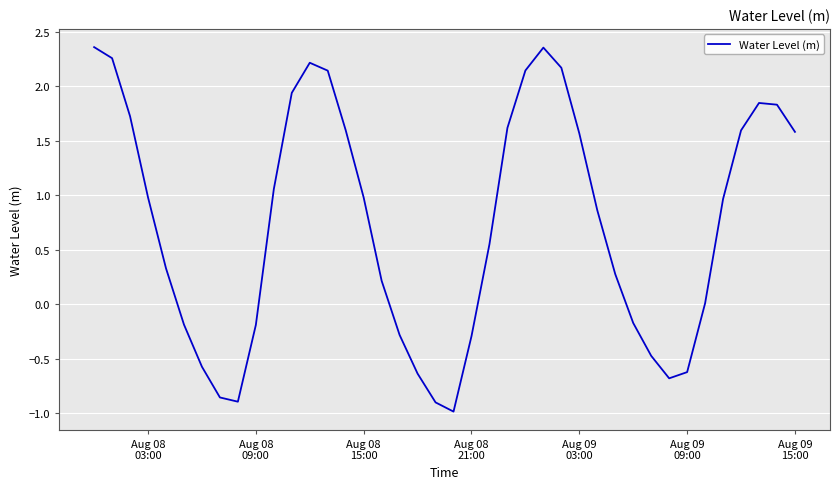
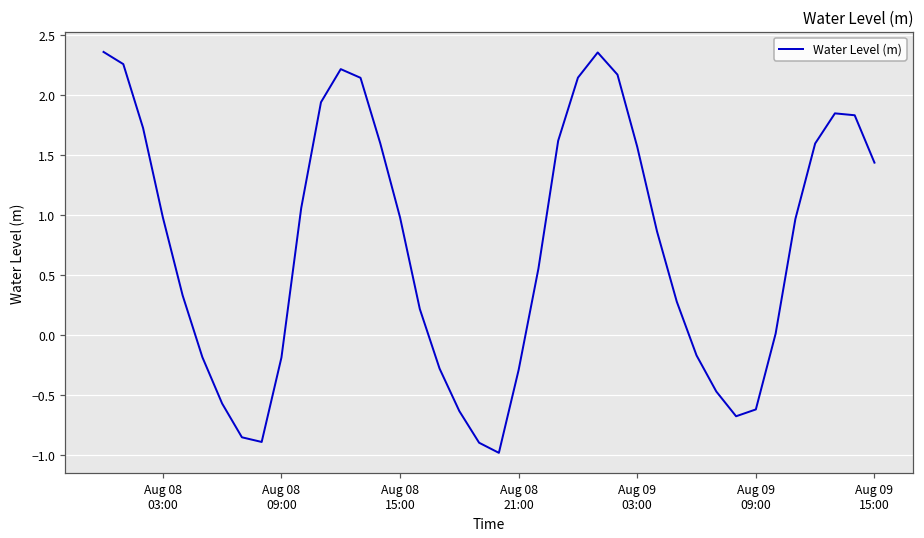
Aug 09 15:00: 1.58 -> 1.44
